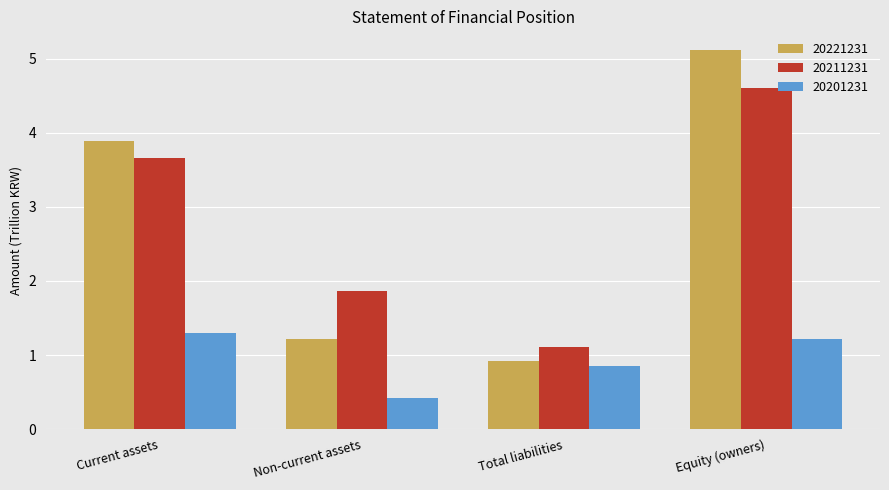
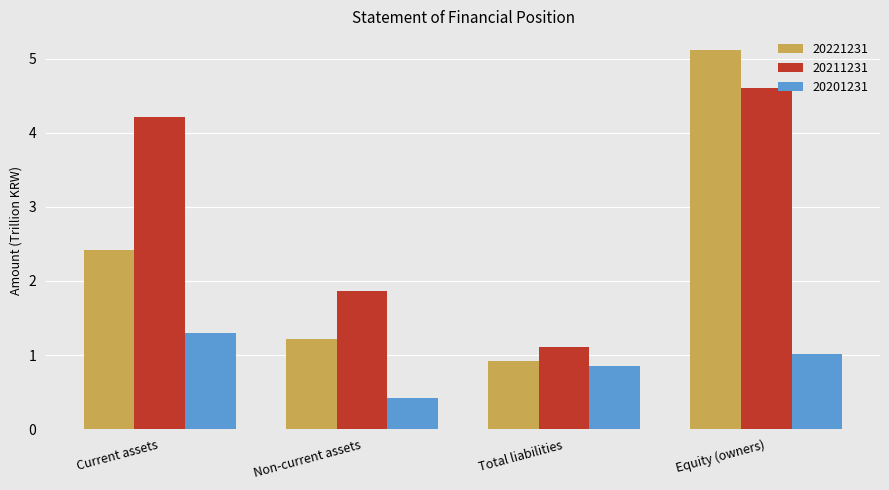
20221231, Current assets: 3.9 -> 2.4
20211231, Current assets: 3.7 -> 4.2
20201231, Equity (owners): 1.2 -> 1.0
